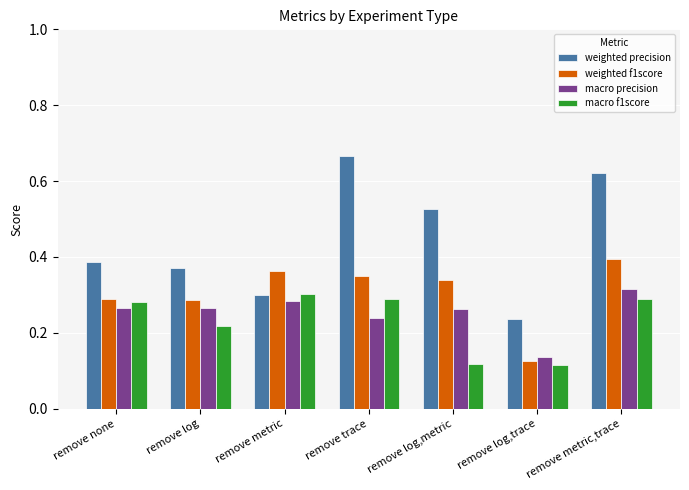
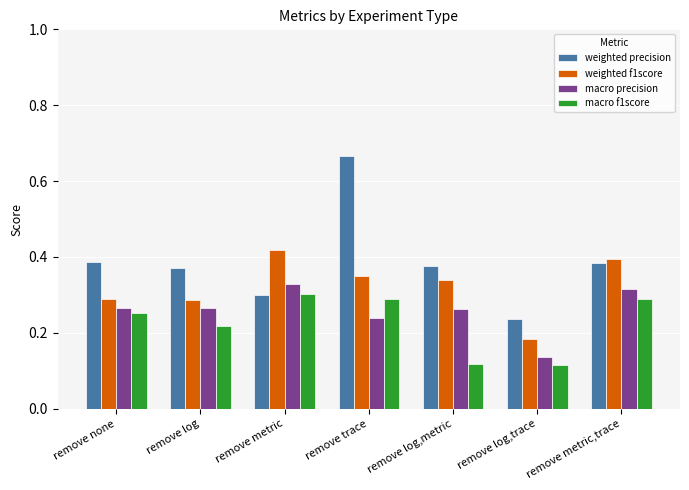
macro f1score, remove none: 0.28 -> 0.25
weighted f1score, remove metric: 0.36 -> 0.42
macro precision, remove metric: 0.28 -> 0.33
weighted precision, remove log,metric: 0.53 -> 0.38
weighted f1score, remove log,trace: 0.13 -> 0.18
weighted precision, remove metric,trace: 0.62 -> 0.38
